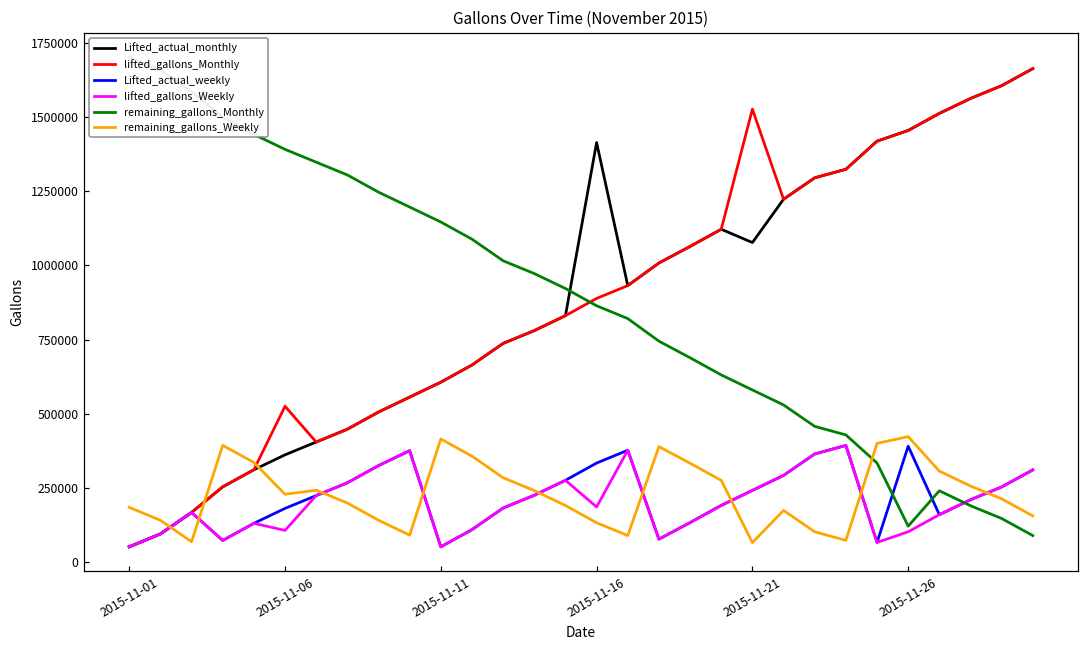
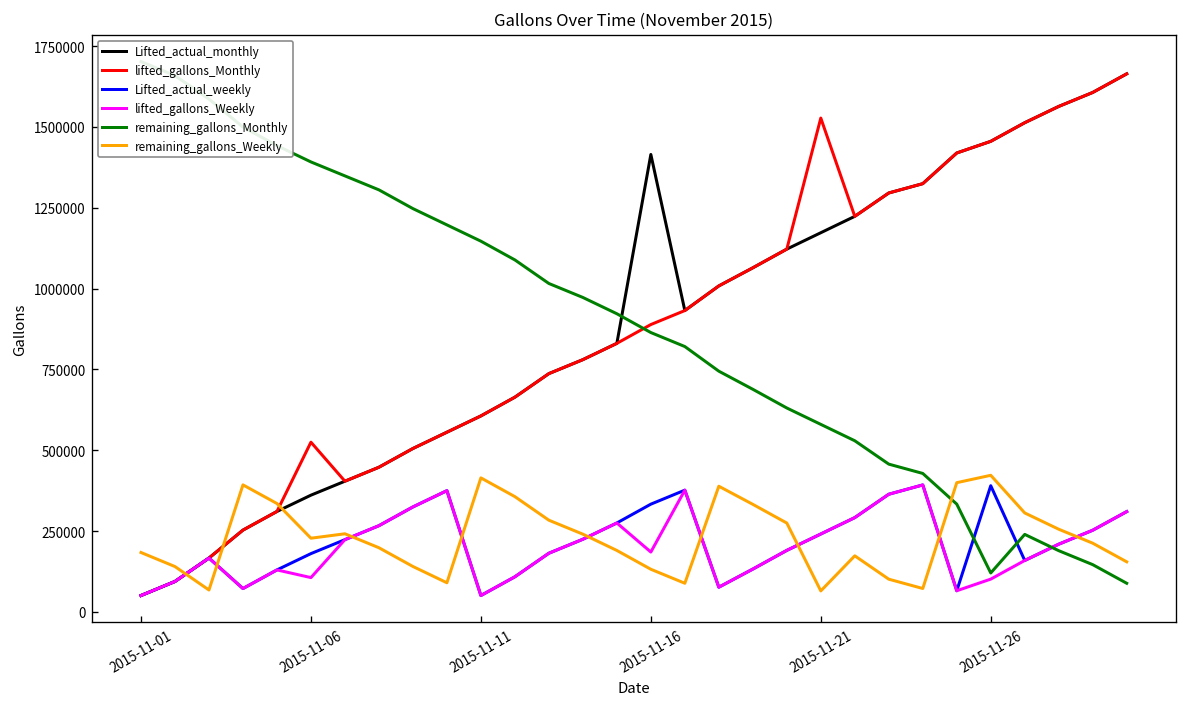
Lifted_actual_monthly, 2015-11-21: 1080000 -> 1170000
